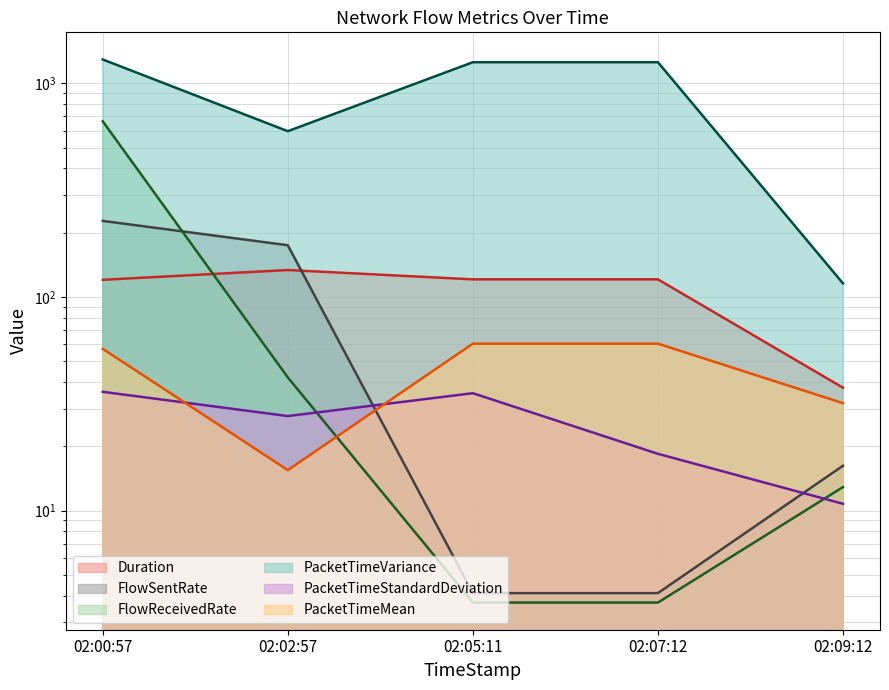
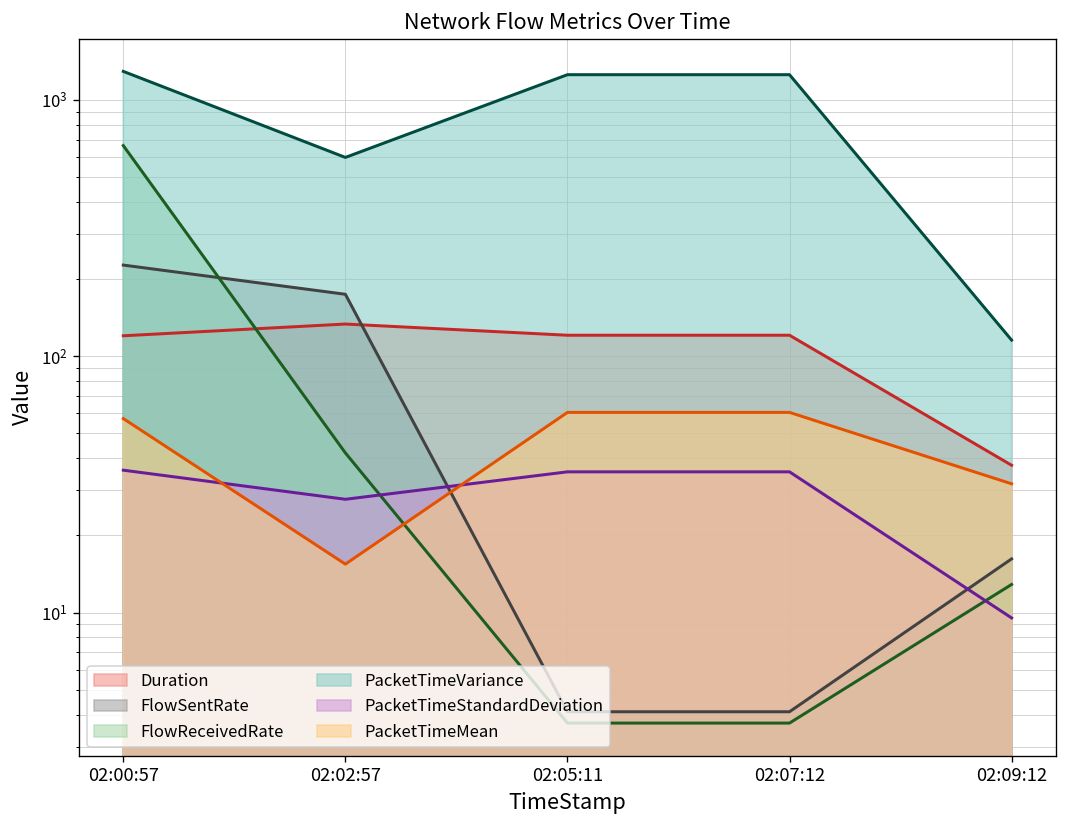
PacketTimeStandardDeviation, 02:07:12: 18 -> 35
PacketTimeStandardDeviation, 02:09:12: 11 -> 10
